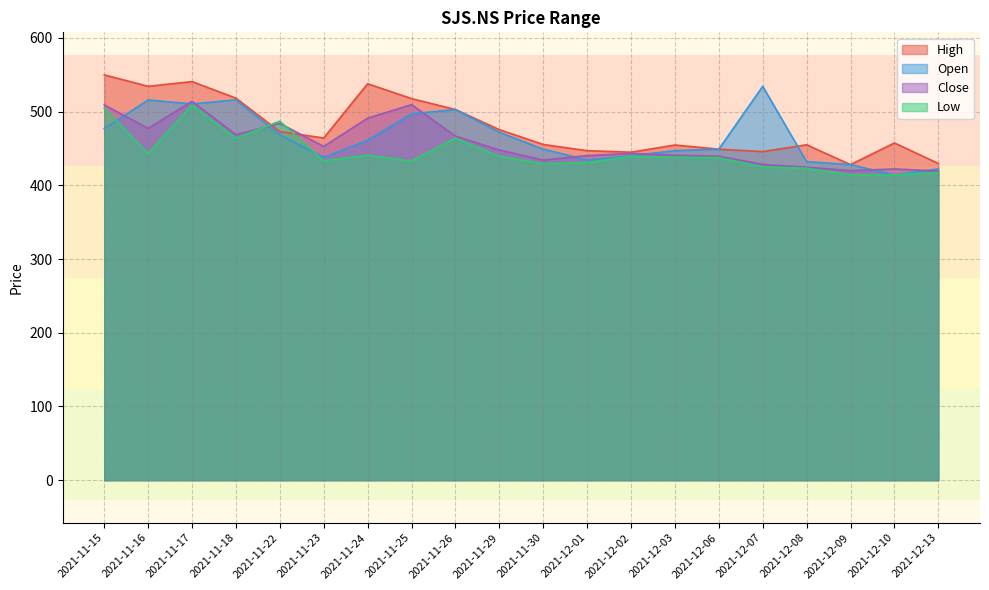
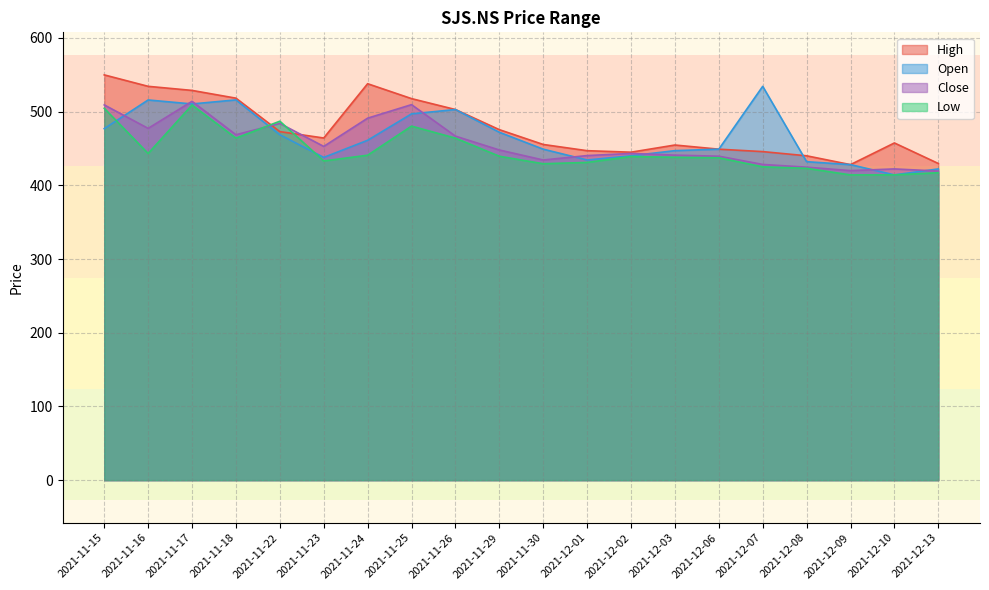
High, 2021-11-17: 540 -> 530
Low, 2021-11-25: 430 -> 480
High, 2021-12-08: 460 -> 440
